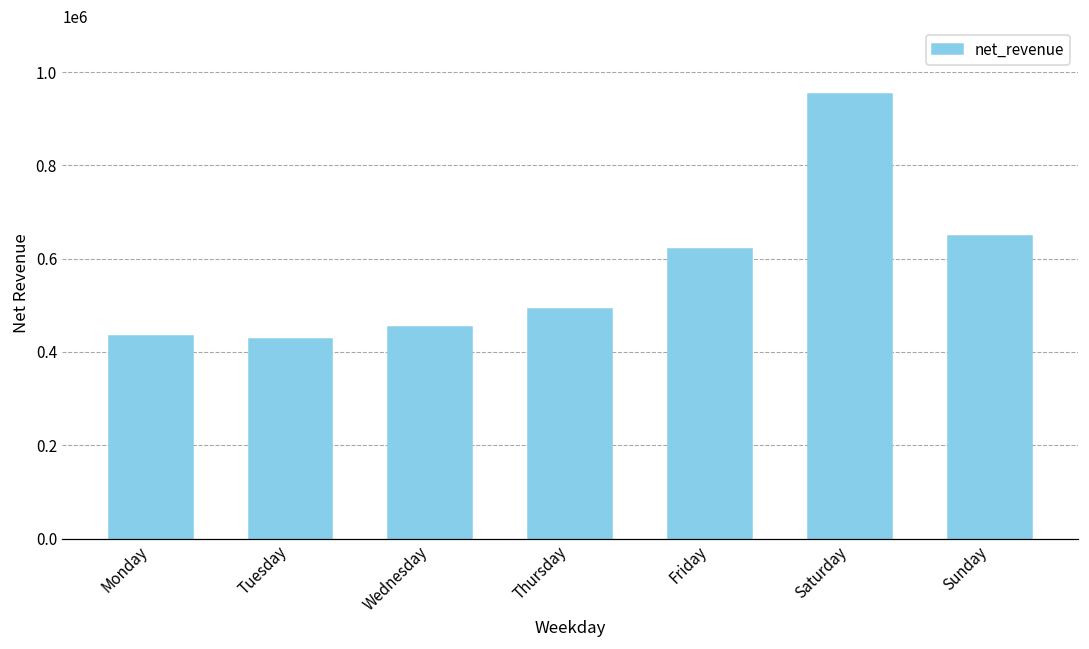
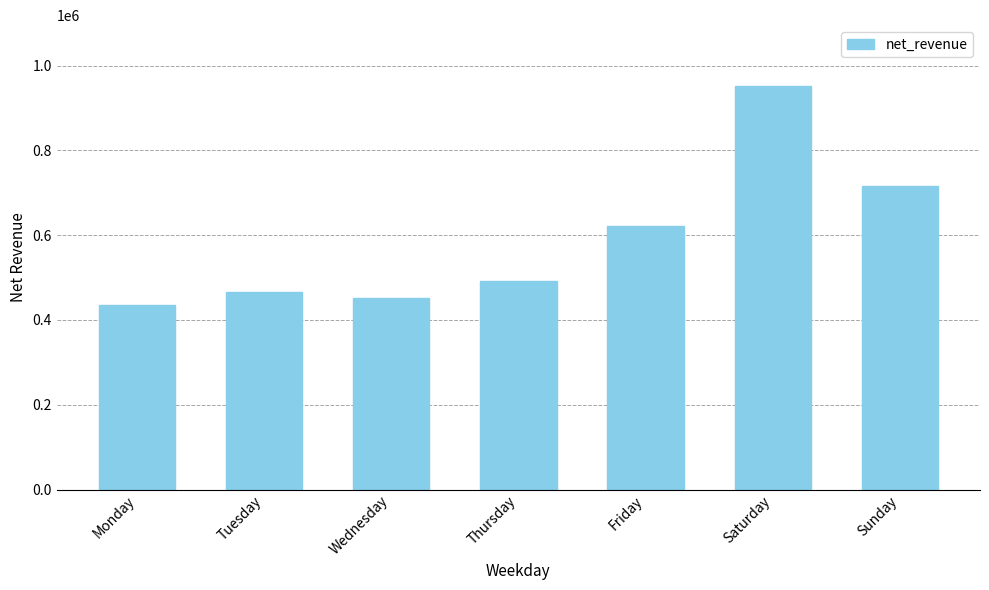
Tuesday: 430000 -> 460000
Sunday: 650000 -> 720000
